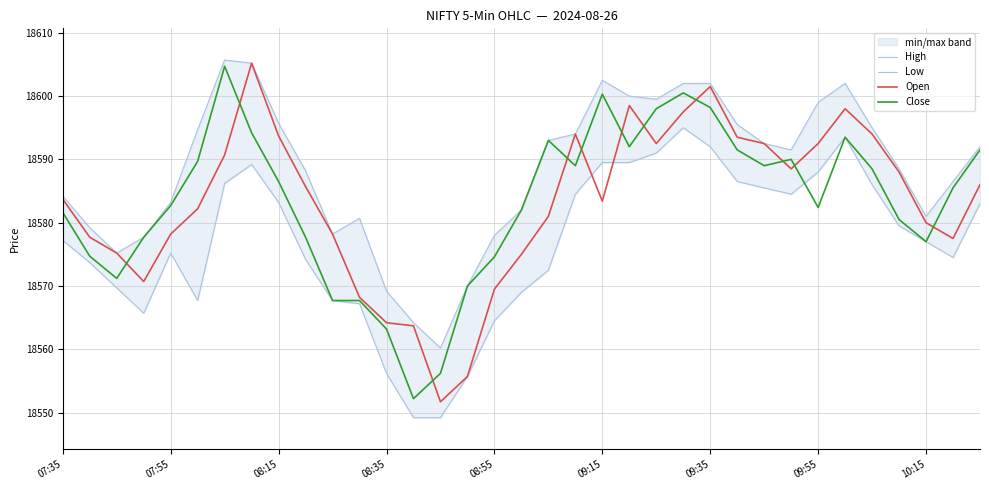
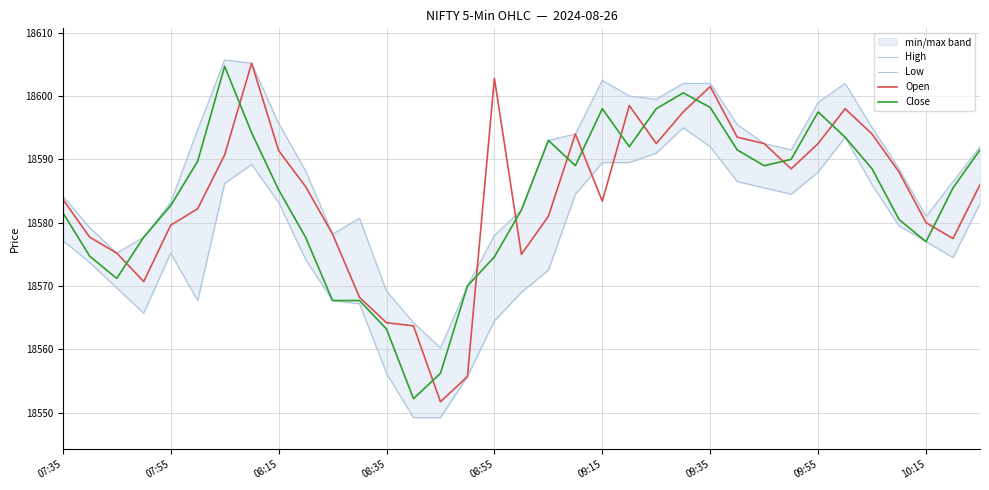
Open, 07:55: 18578 -> 18580
Open, 08:15: 18594 -> 18591
Close, 08:15: 18587 -> 18585
Open, 08:55: 18570 -> 18603
Close, 09:15: 18600 -> 18598
Close, 09:55: 18582 -> 18598
